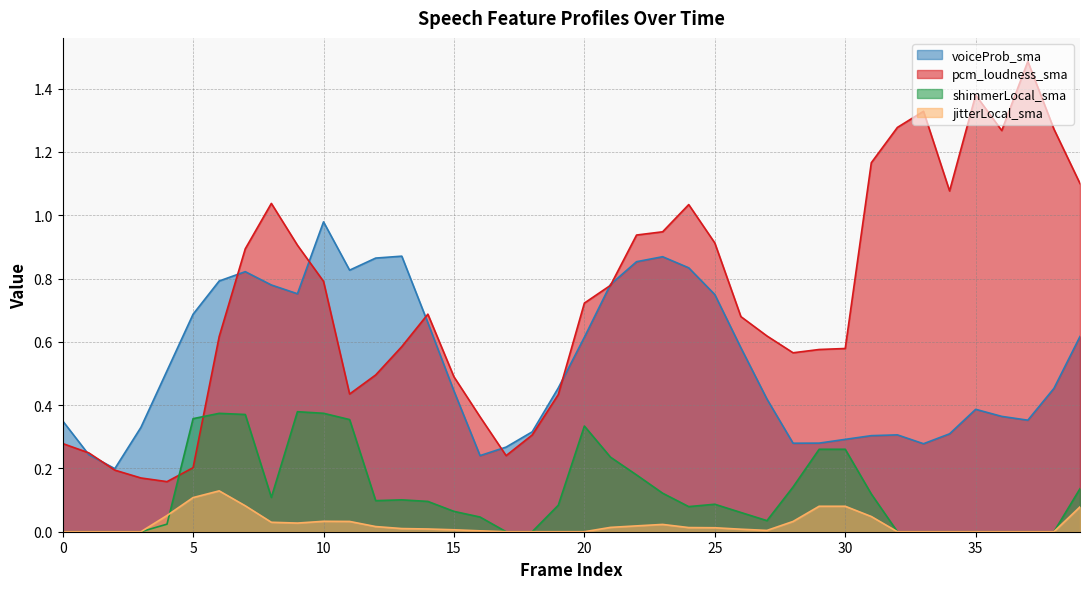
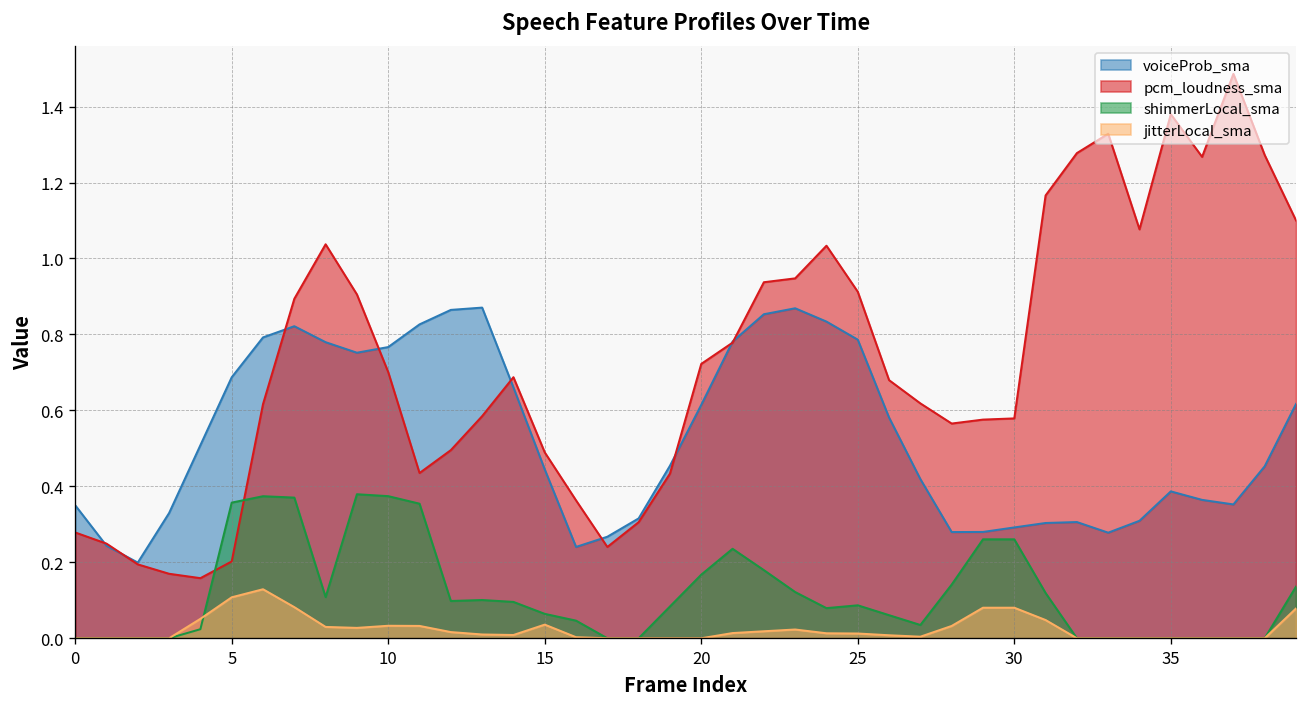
voiceProb_sma, 10: 0.98 -> 0.77
pcm_loudness_sma, 10: 0.79 -> 0.70
jitterLocal_sma, 15: 0.01 -> 0.04
shimmerLocal_sma, 20: 0.33 -> 0.17
voiceProb_sma, 25: 0.75 -> 0.79
